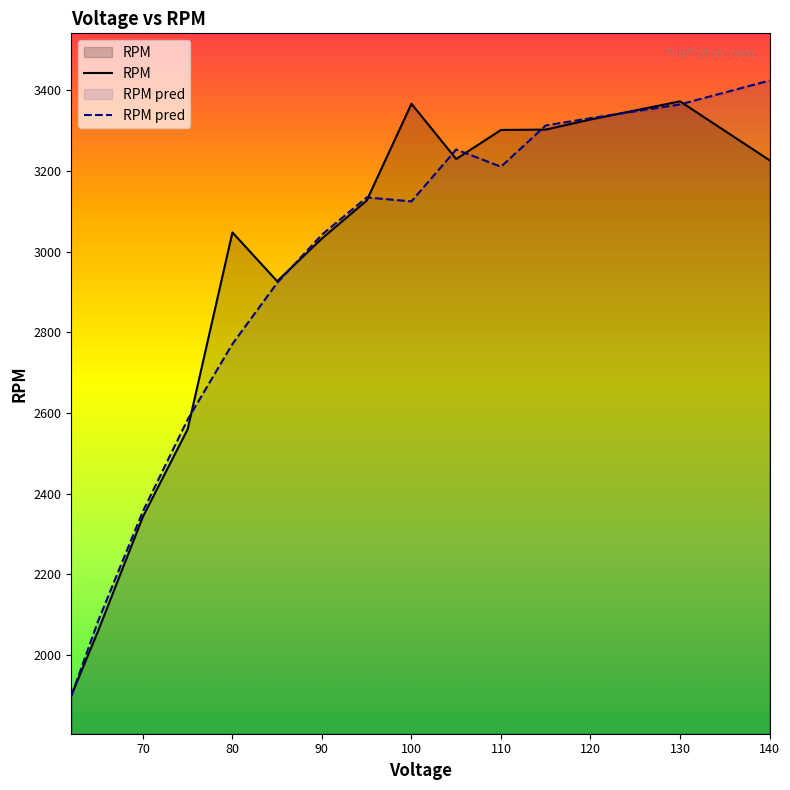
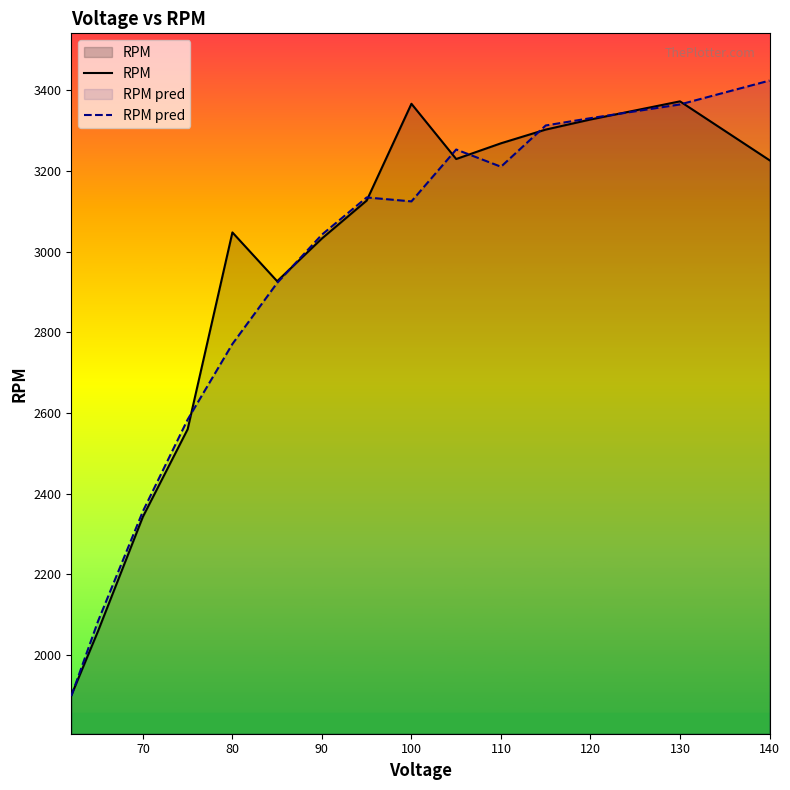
RPM, 110: 3300 -> 3270
